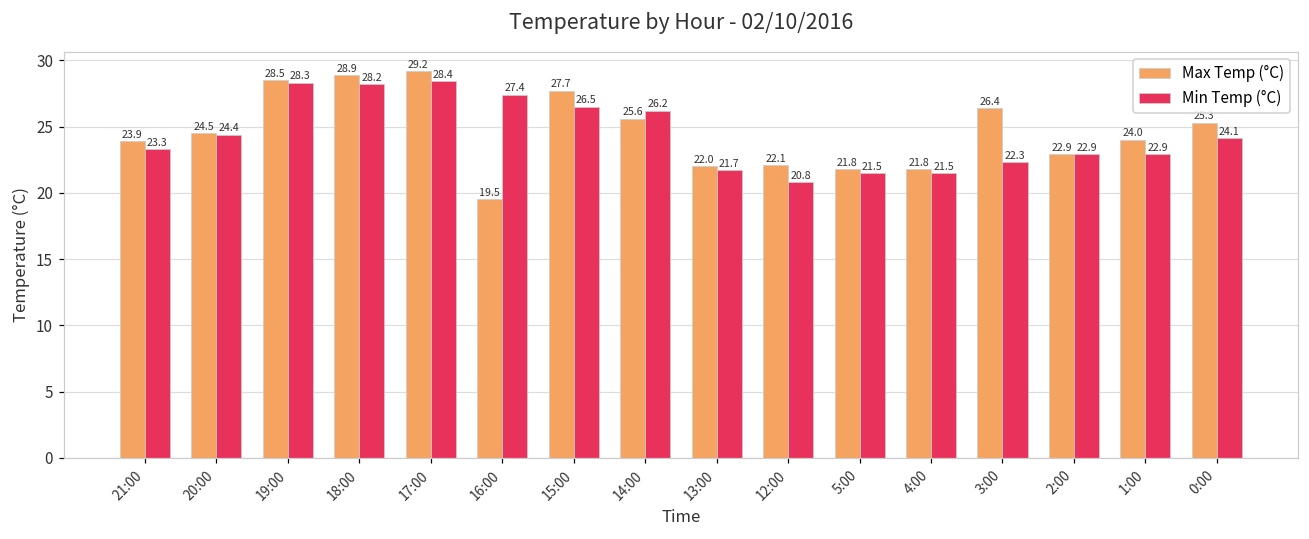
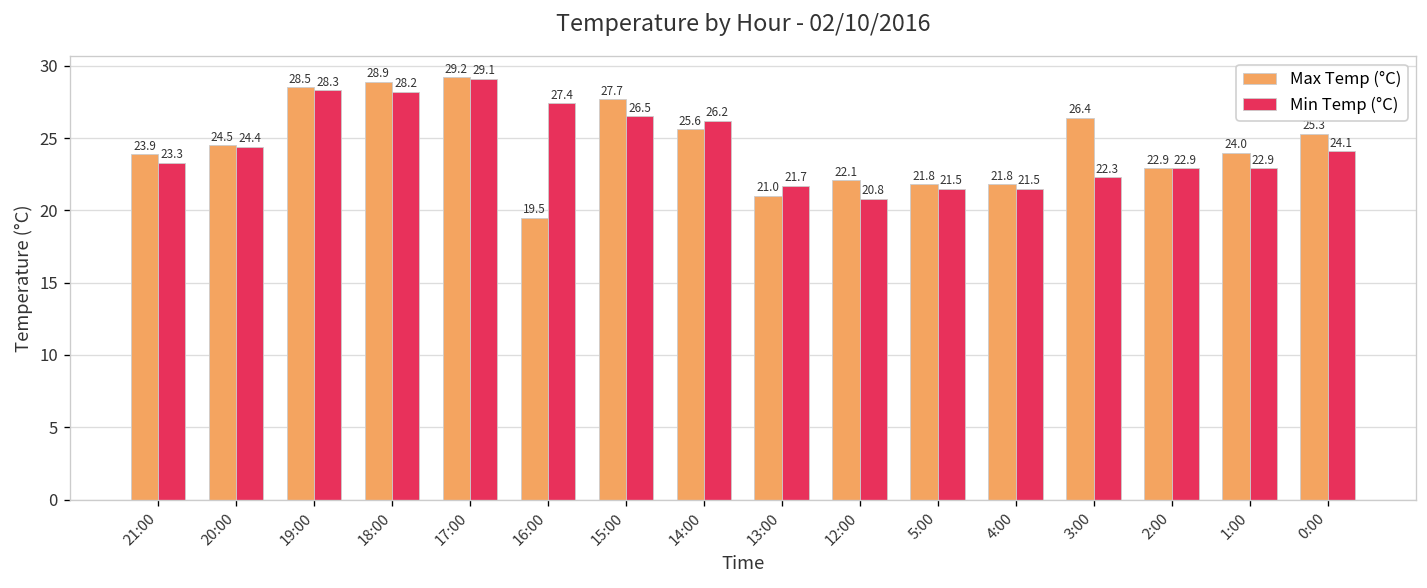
Min Temp (°C), 17:00: 28.4 -> 29.1
Max Temp (°C), 13:00: 22.0 -> 21.0
